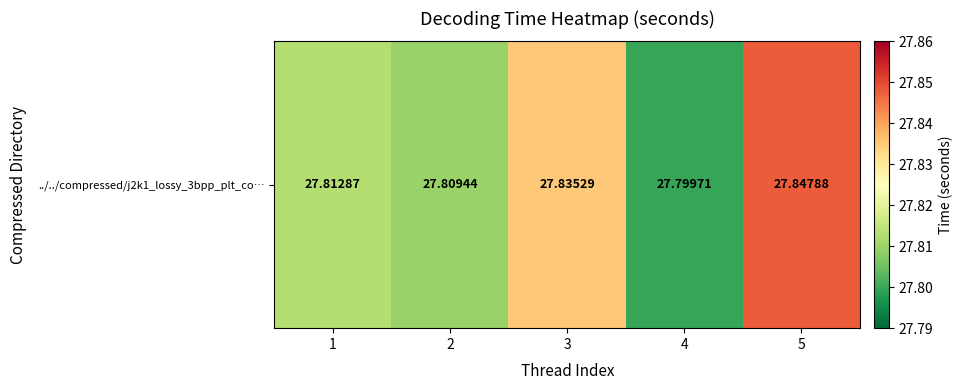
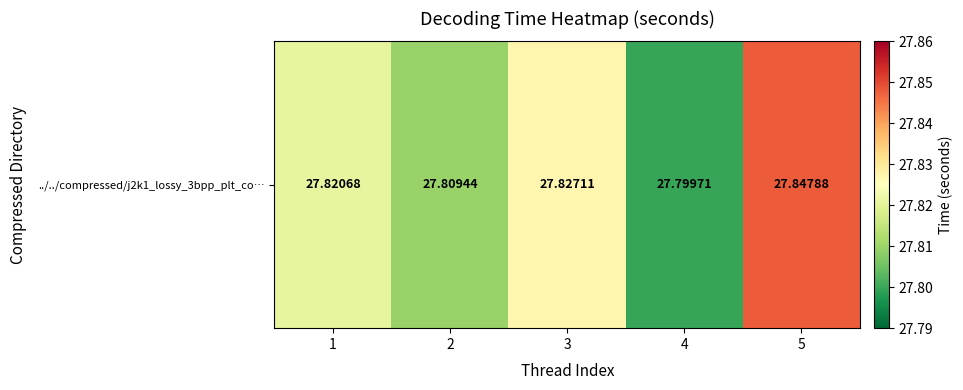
../../compressed/j2k1_lossy_3bpp_plt_co…, 1: 27.81287 -> 27.82068
../../compressed/j2k1_lossy_3bpp_plt_co…, 3: 27.83529 -> 27.82711
